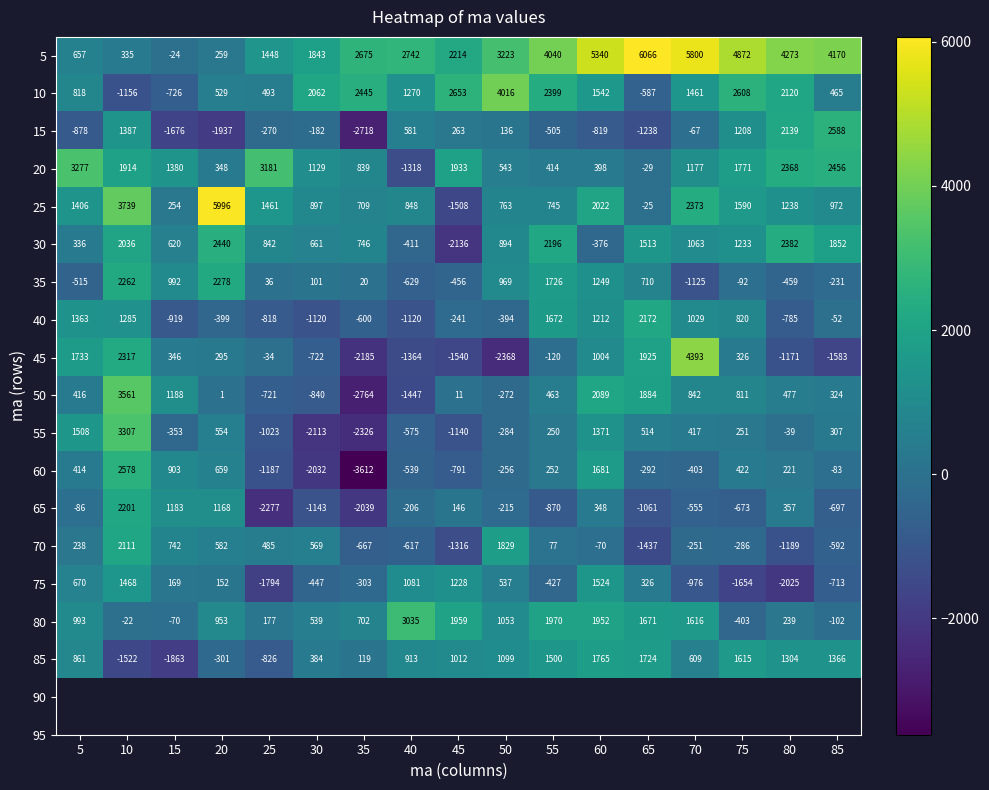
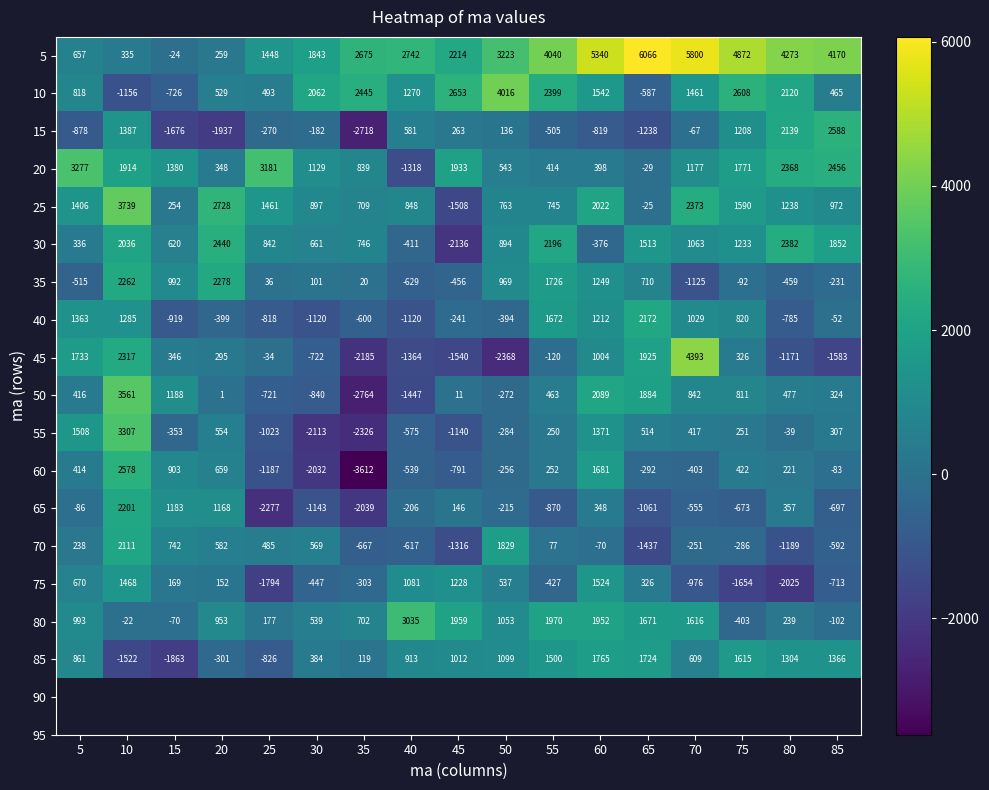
25, 20: 5996 -> 2728
